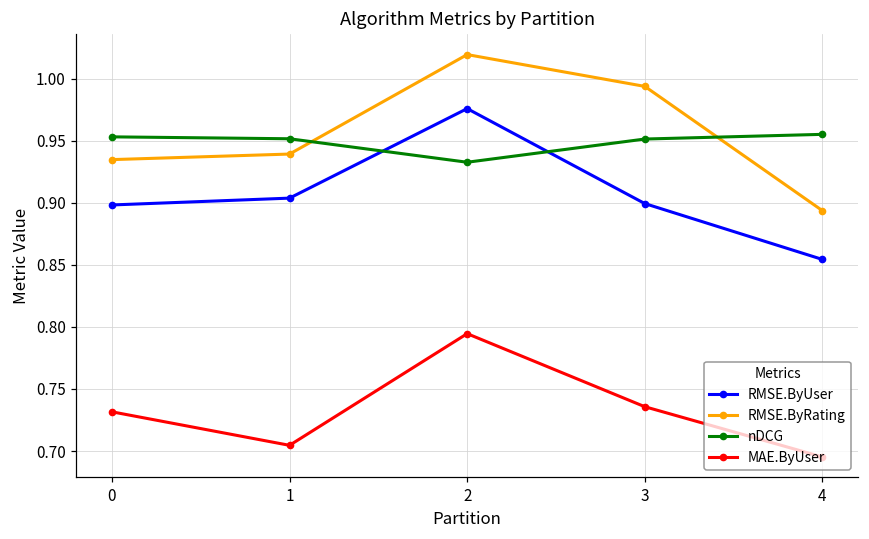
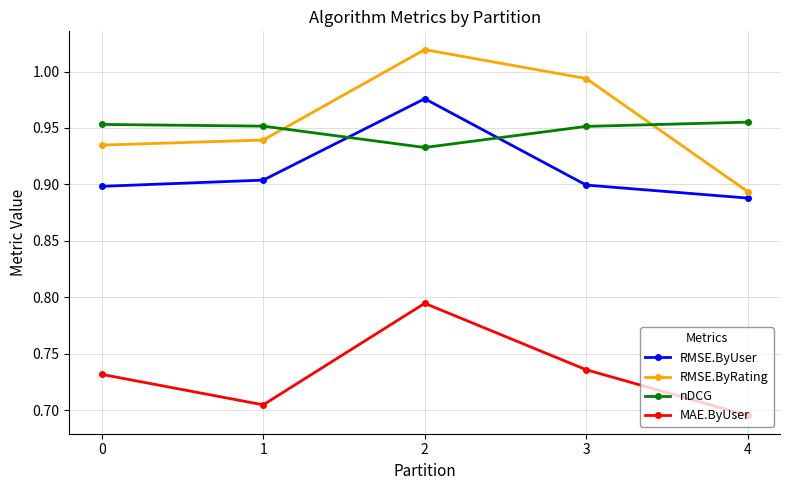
RMSE.ByUser, 4: 0.854 -> 0.888
